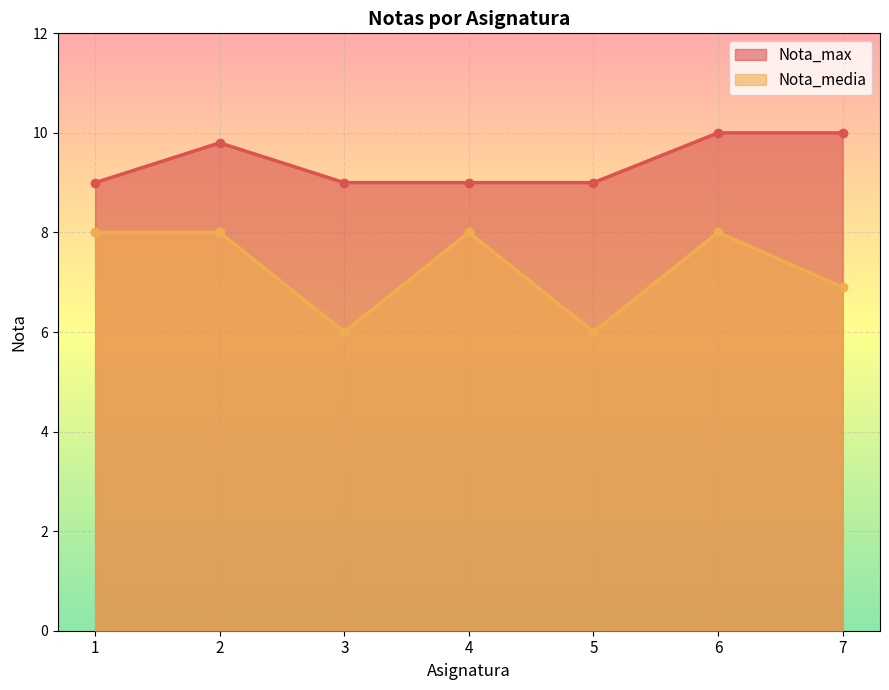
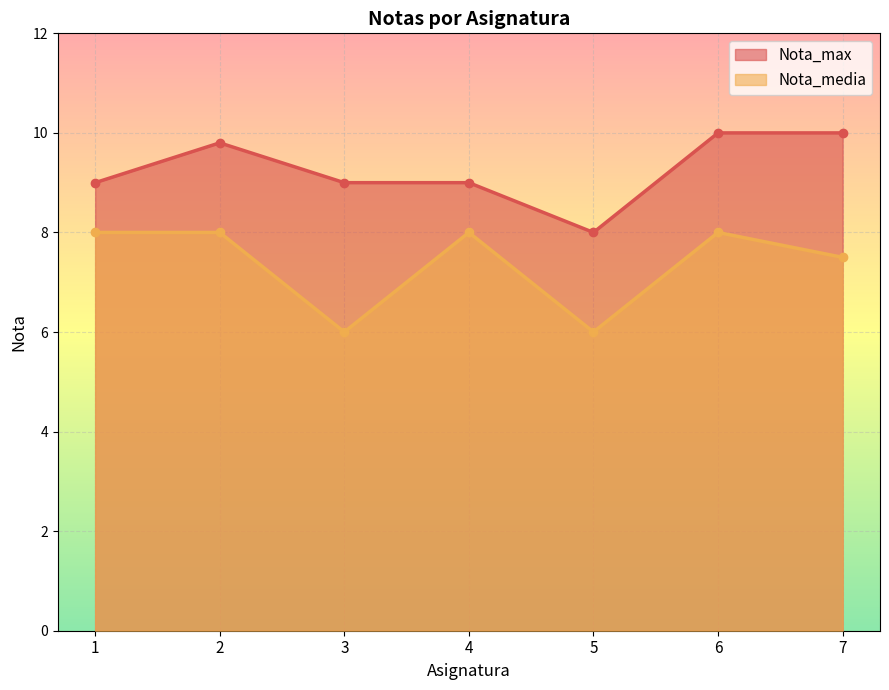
Nota_max, 5: 9 -> 8
Nota_media, 7: 6.9 -> 7.5
